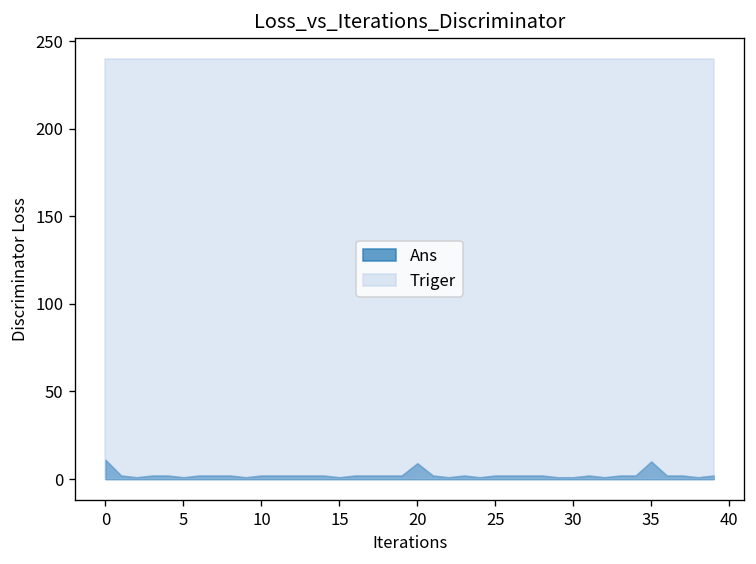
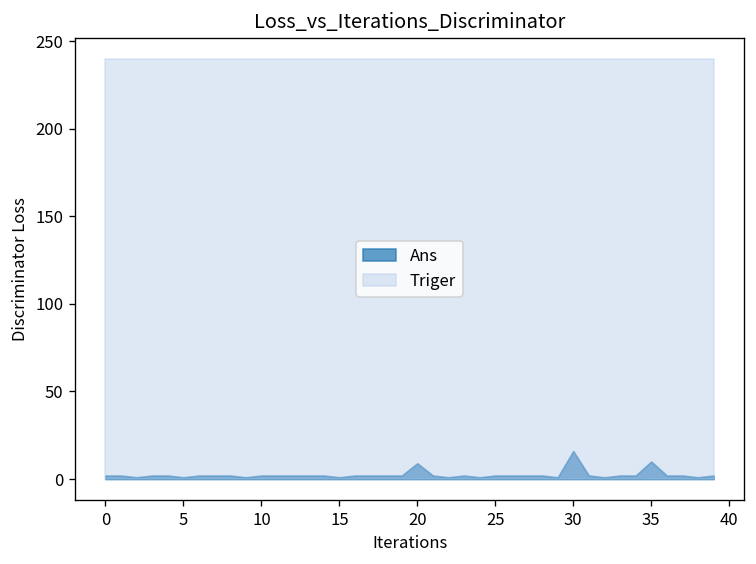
Ans, 0: 11 -> 2
Ans, 30: 1 -> 16
